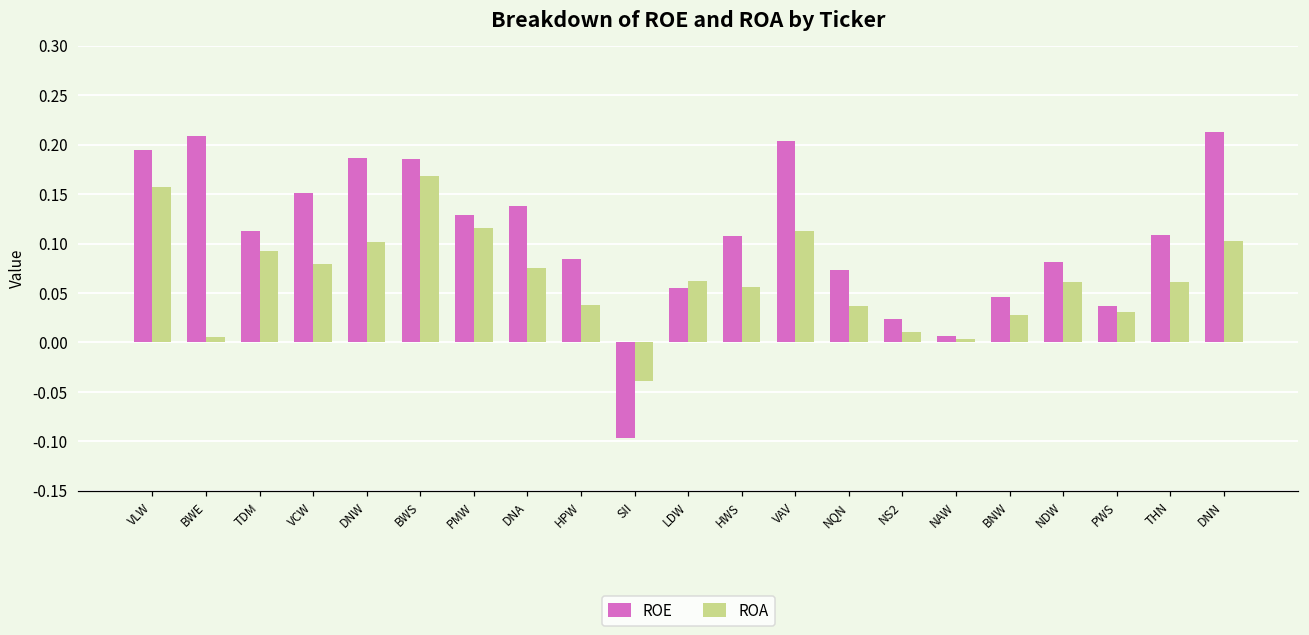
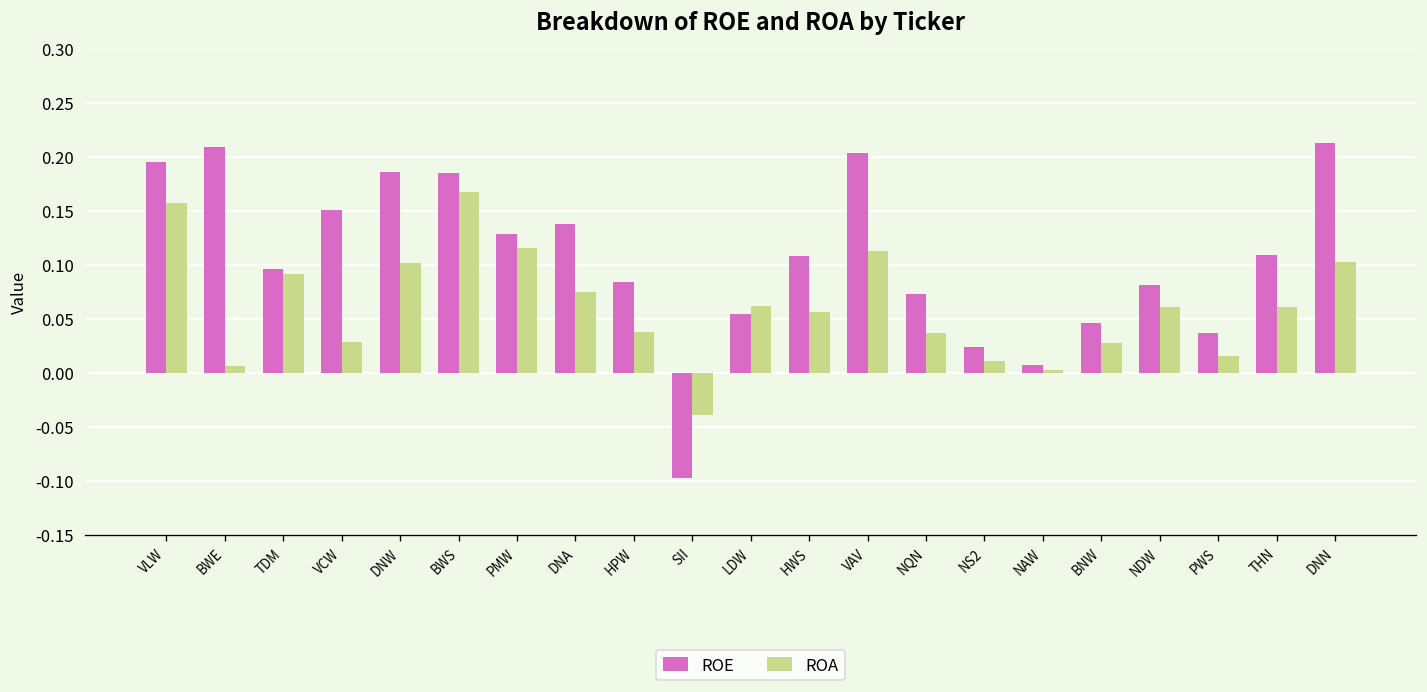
ROE, TDM: 0.11 -> 0.10
ROA, VCW: 0.08 -> 0.03
ROA, PWS: 0.03 -> 0.02
